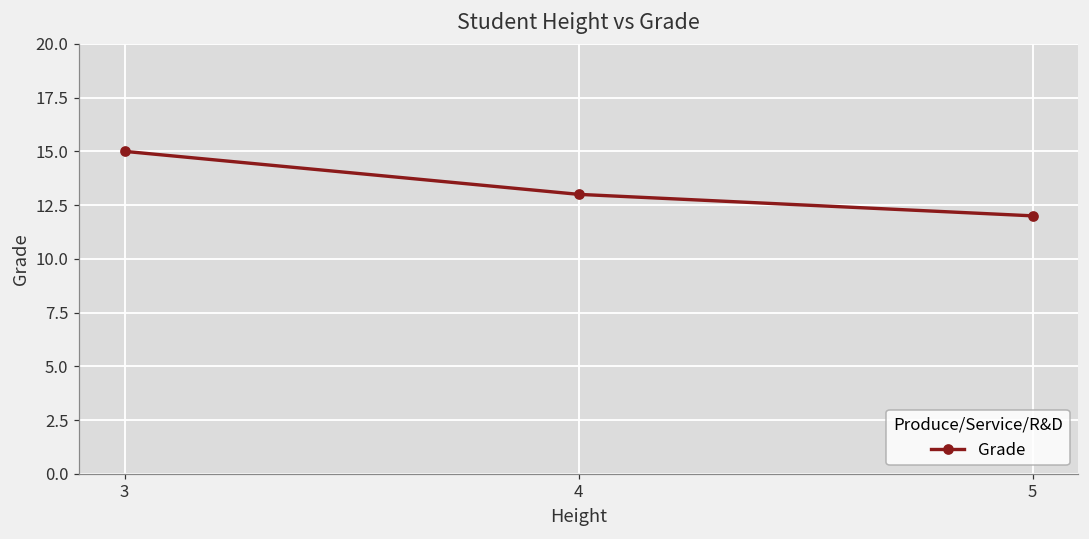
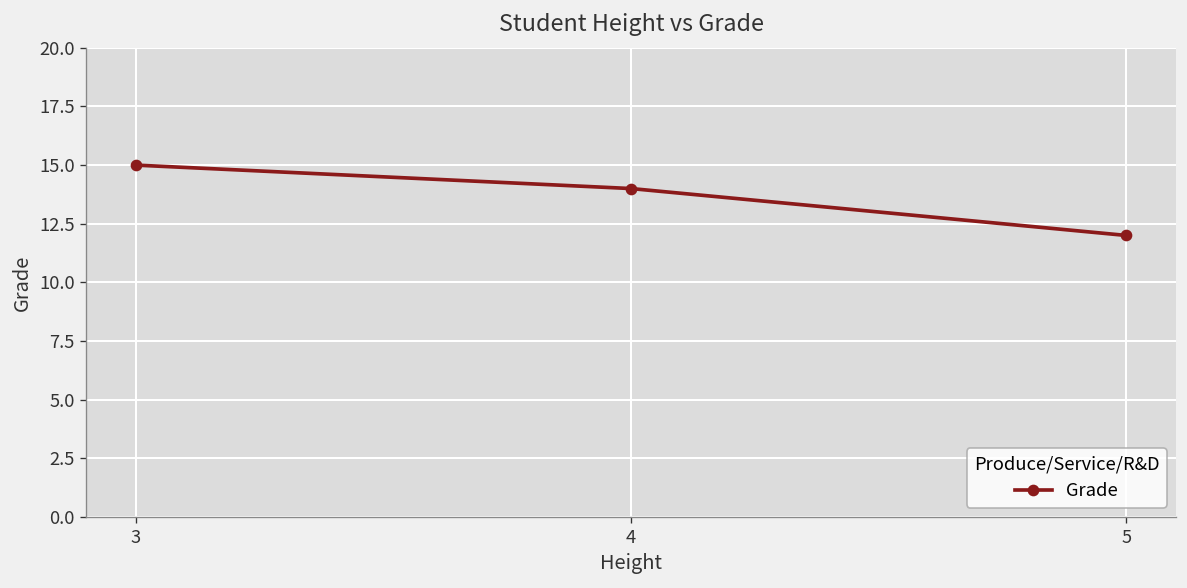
4: 13 -> 14
